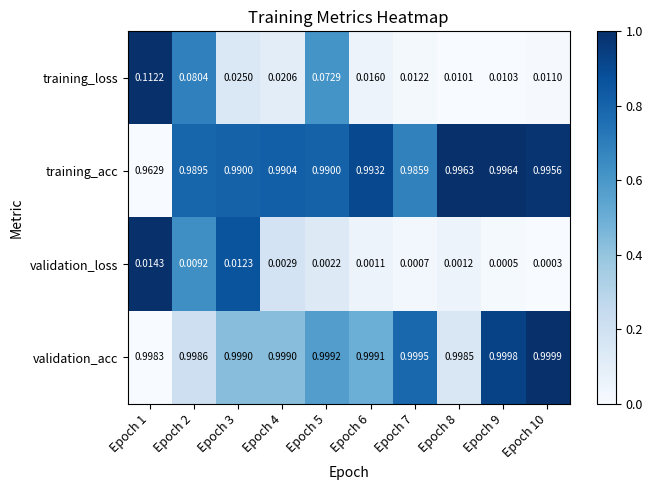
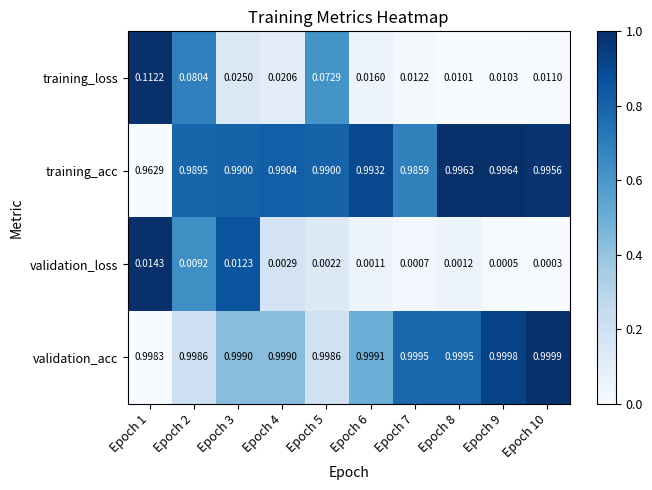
validation_acc, Epoch 5: 0.9992 -> 0.9986
validation_acc, Epoch 8: 0.9985 -> 0.9995
